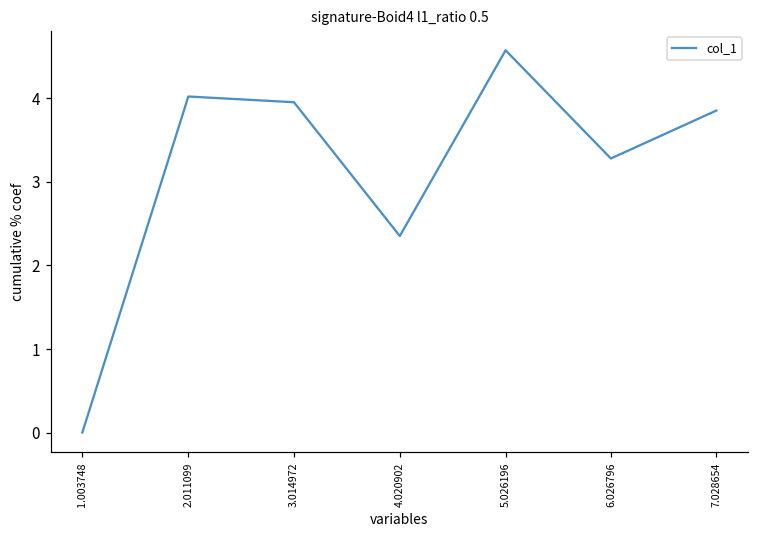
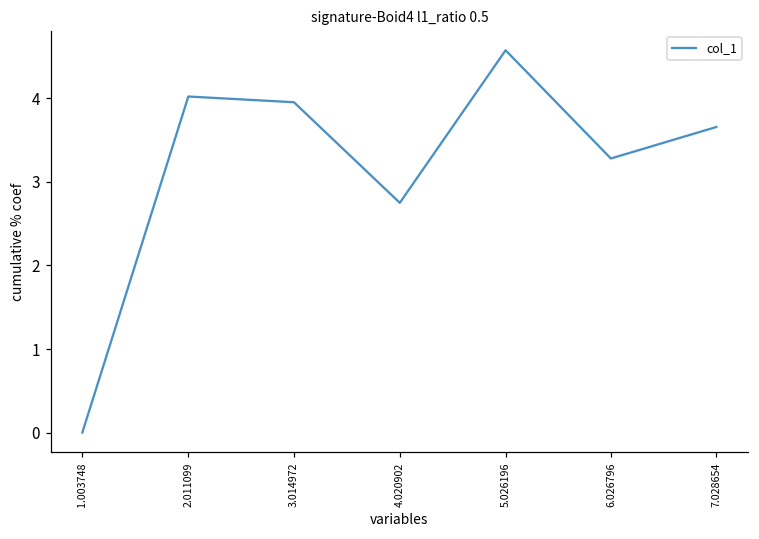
4.020902: 2.4 -> 2.8
7.028654: 3.9 -> 3.7
